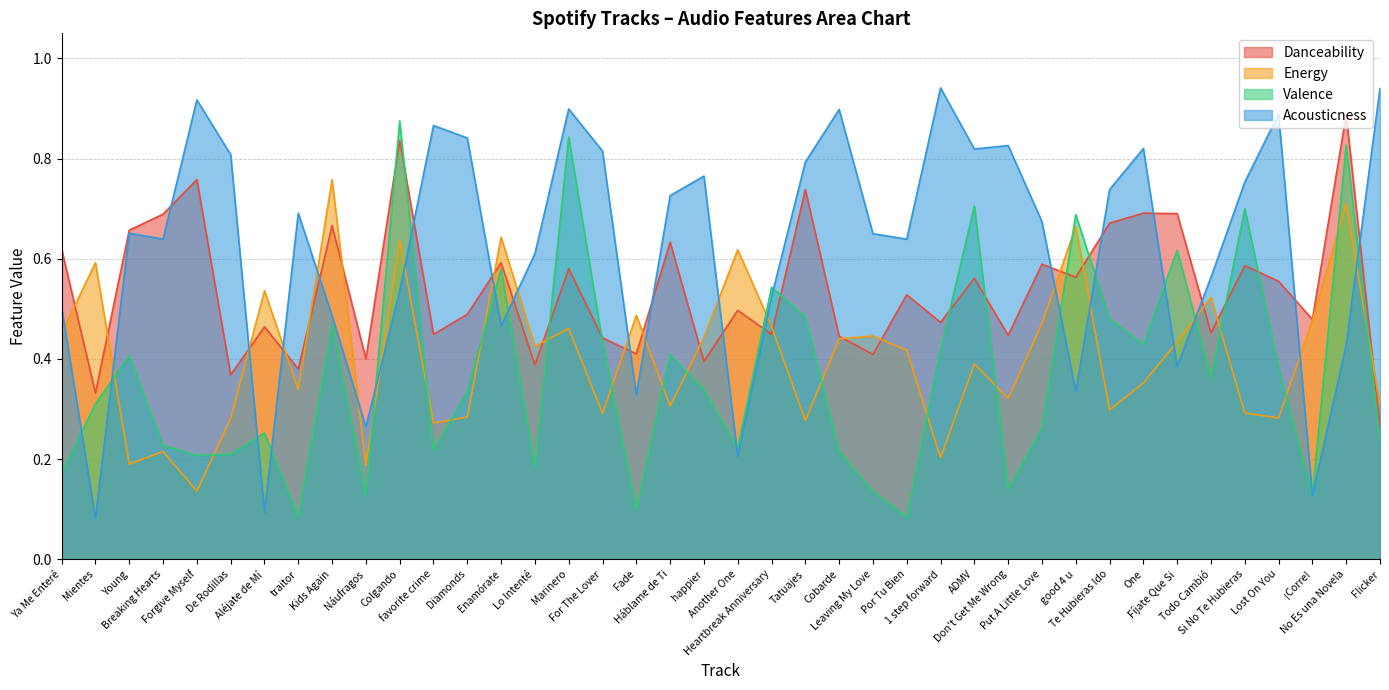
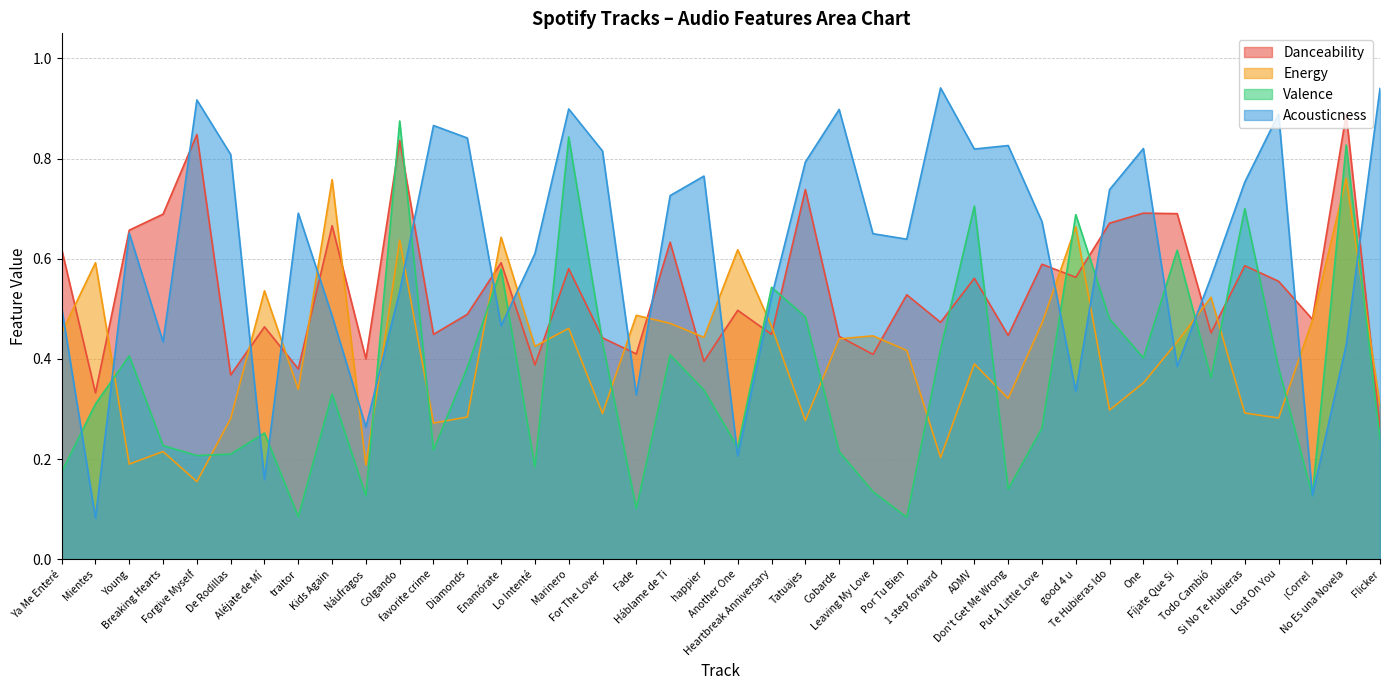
Acousticness, Breaking Hearts: 0.64 -> 0.43
Danceability, Forgive Myself: 0.76 -> 0.85
Energy, Forgive Myself: 0.14 -> 0.16
Acousticness, Aléjate de Mí: 0.09 -> 0.16
Valence, Kids Again: 0.47 -> 0.33
Valence, Diamonds: 0.34 -> 0.38
Energy, Háblame de Ti: 0.31 -> 0.47
Valence, One: 0.43 -> 0.40
Energy, No Es una Novela: 0.71 -> 0.76
